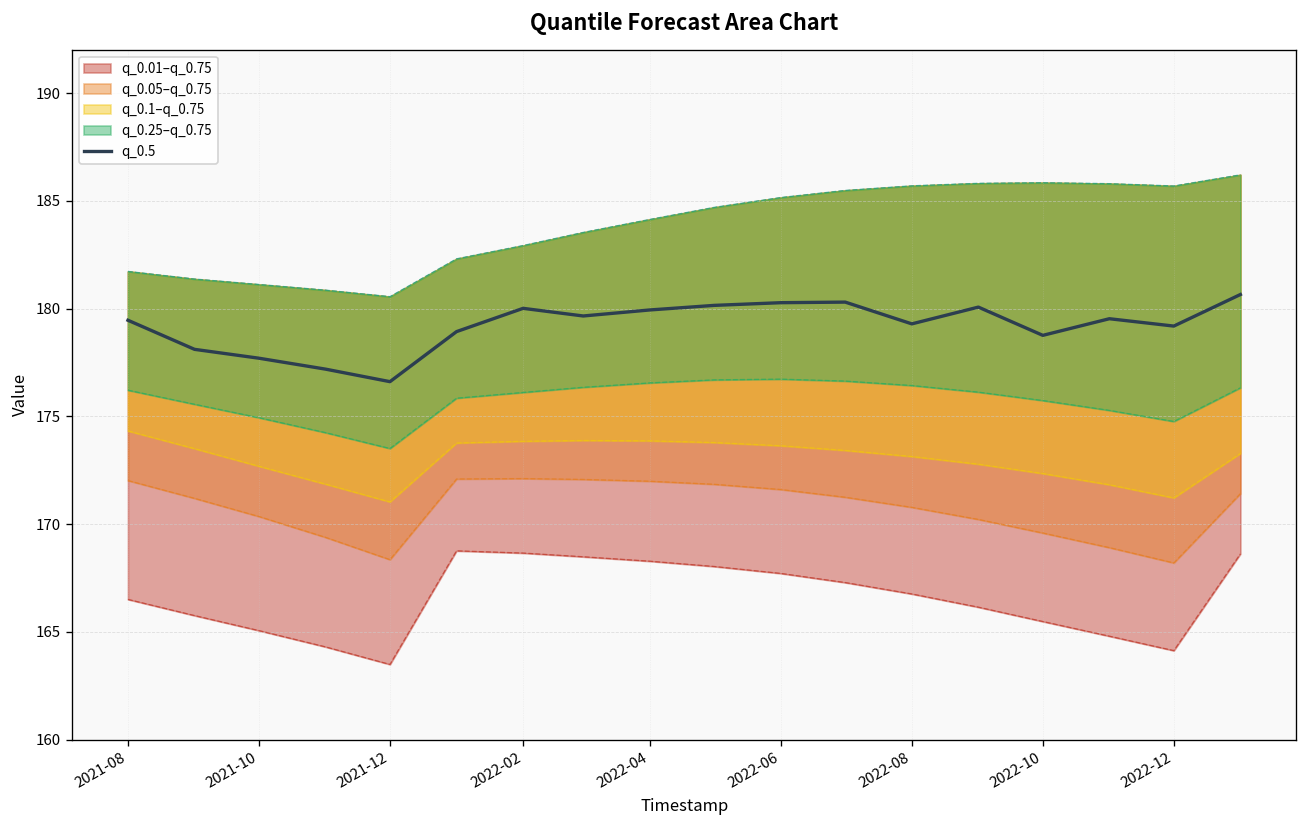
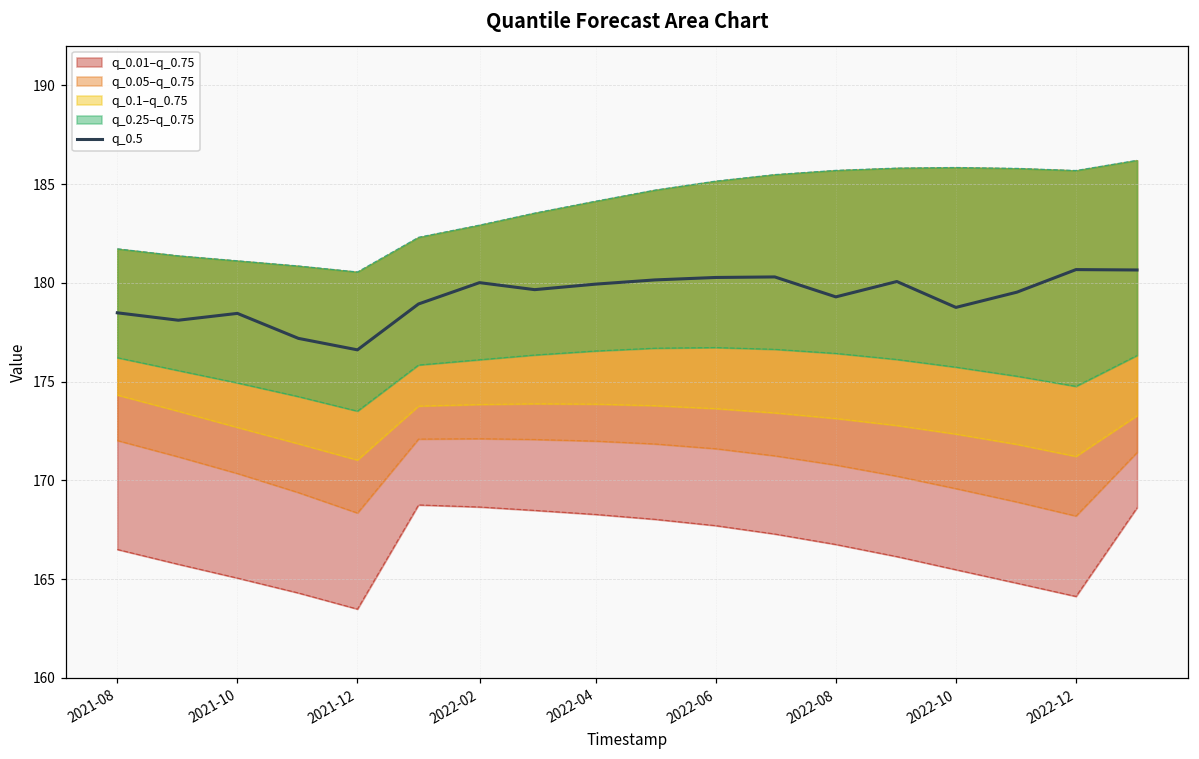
q_0.5, 2021-08: 179.5 -> 178.5
q_0.5, 2021-10: 177.7 -> 178.5
q_0.5, 2022-12: 179.2 -> 180.7
